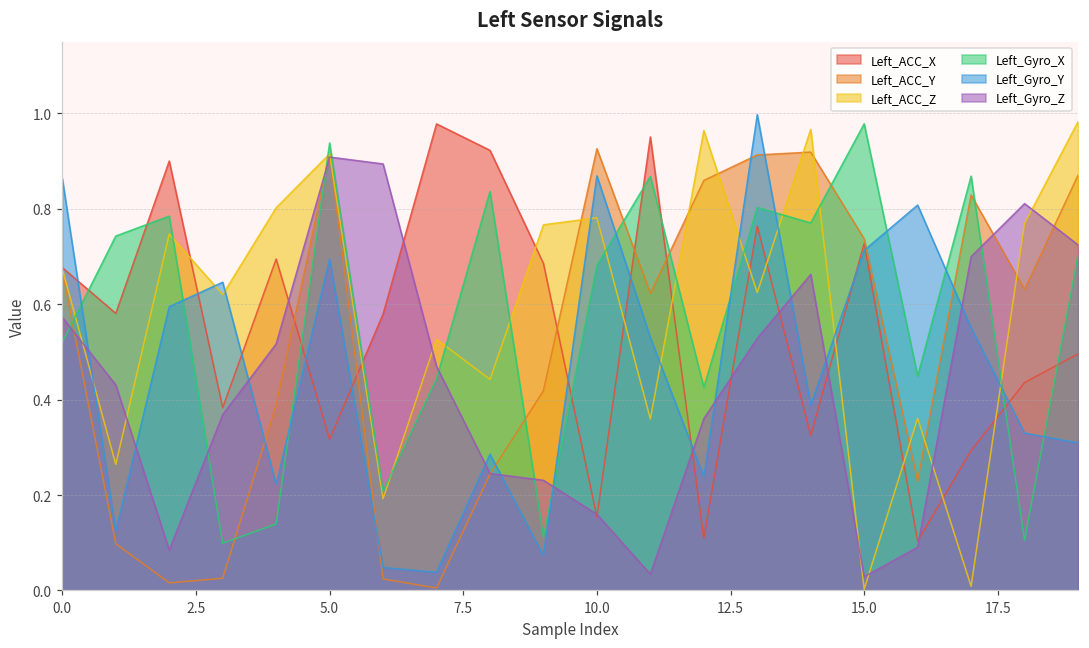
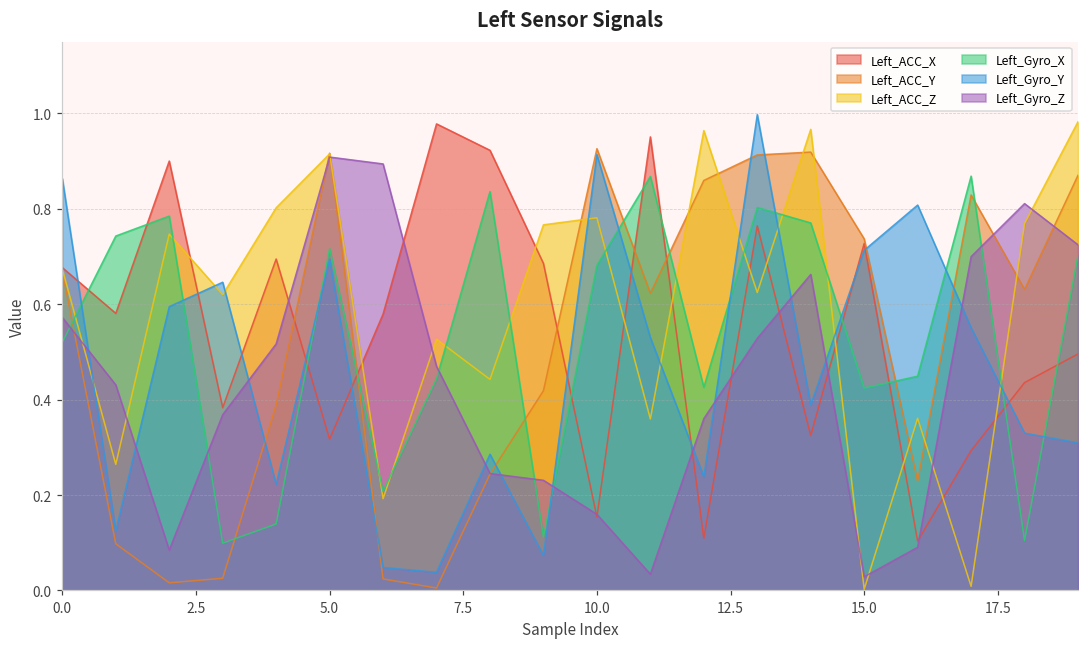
Left_Gyro_X, 5.0: 0.94 -> 0.72
Left_Gyro_Y, 10.0: 0.87 -> 0.91
Left_Gyro_X, 15.0: 0.98 -> 0.42
